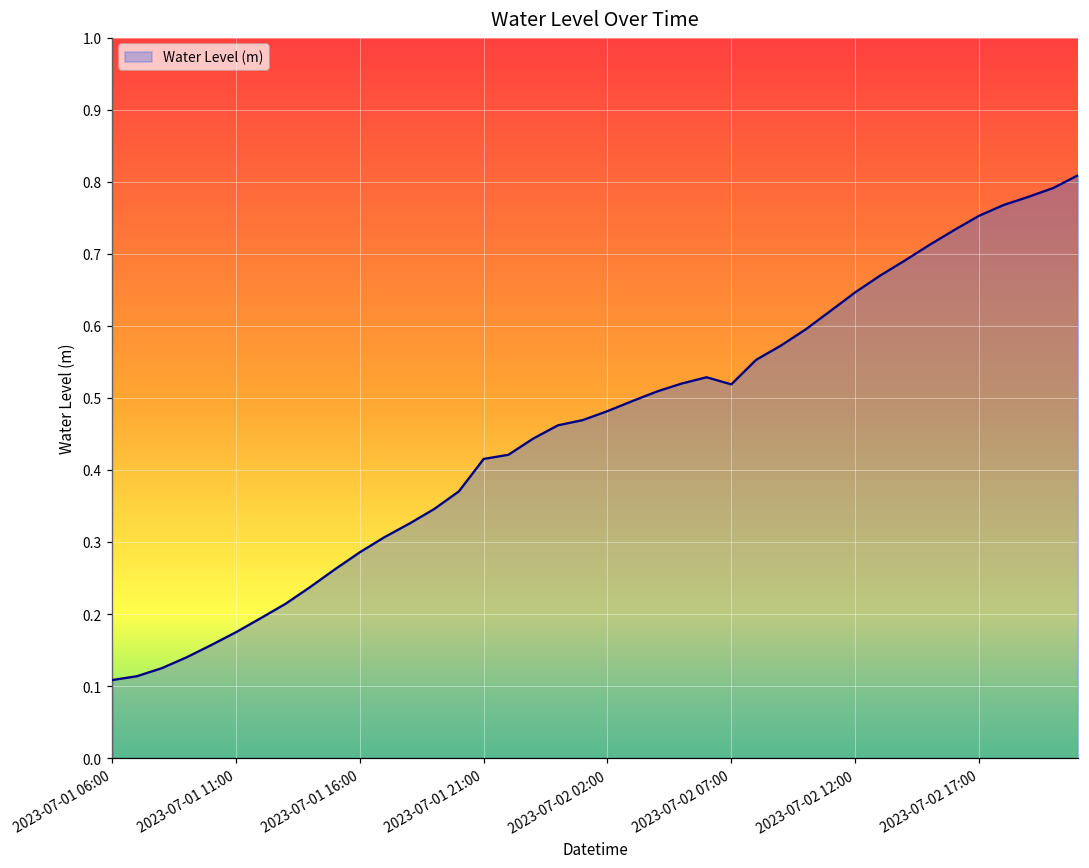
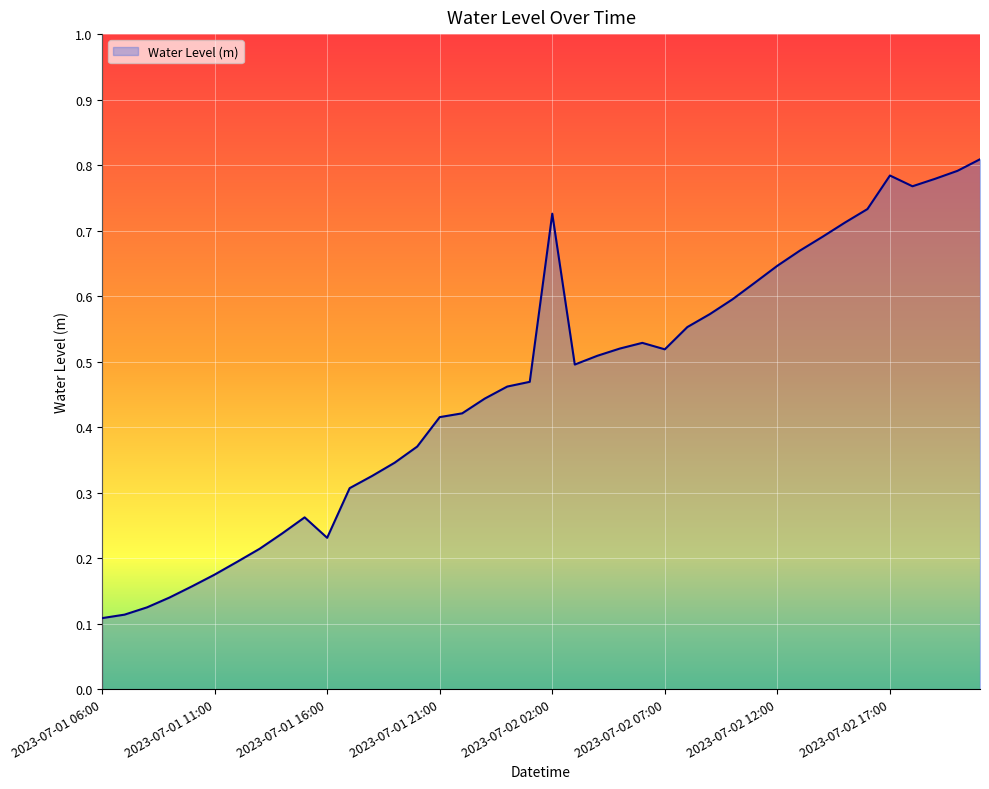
2023-07-01 16:00: 0.29 -> 0.23
2023-07-02 02:00: 0.48 -> 0.73
2023-07-02 17:00: 0.75 -> 0.78
